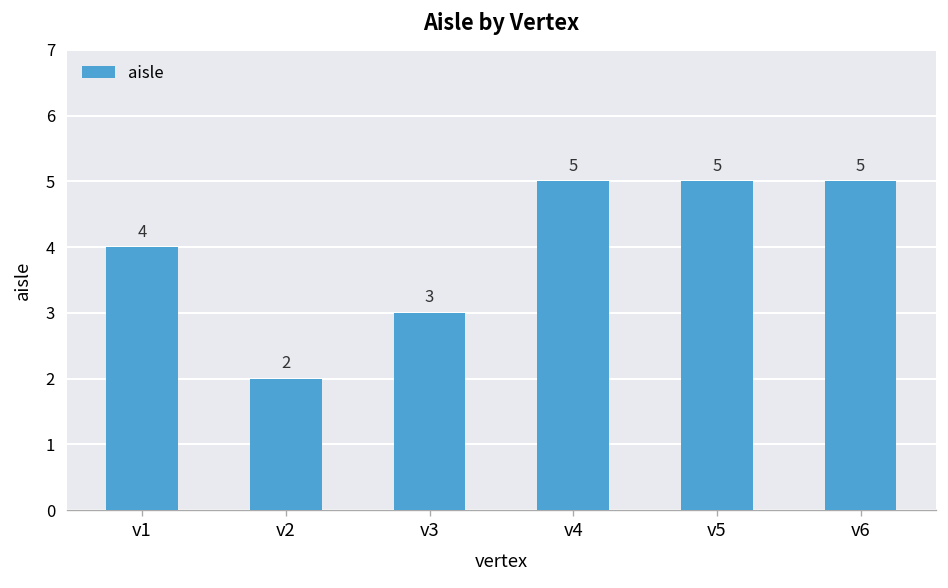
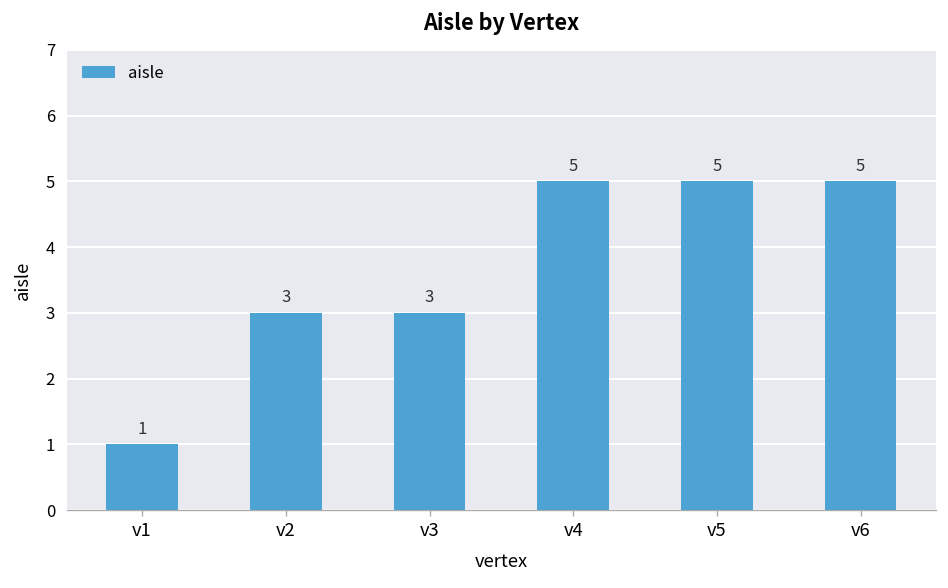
v1: 4 -> 1
v2: 2 -> 3
